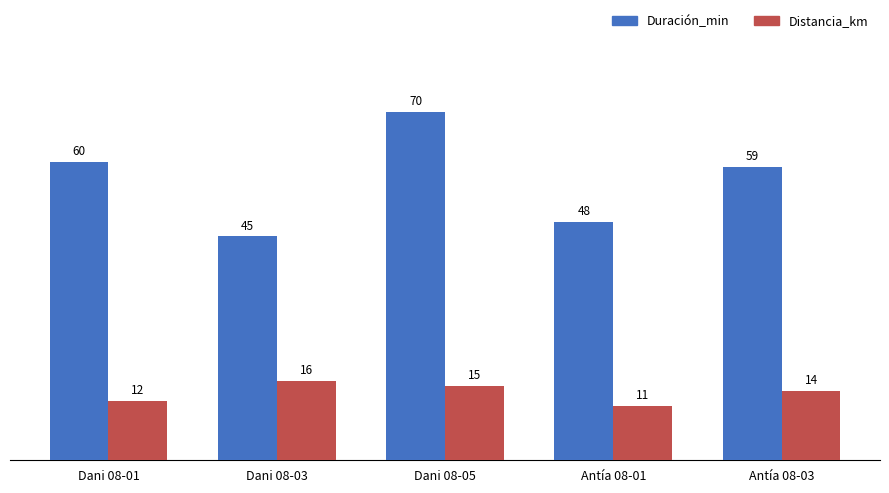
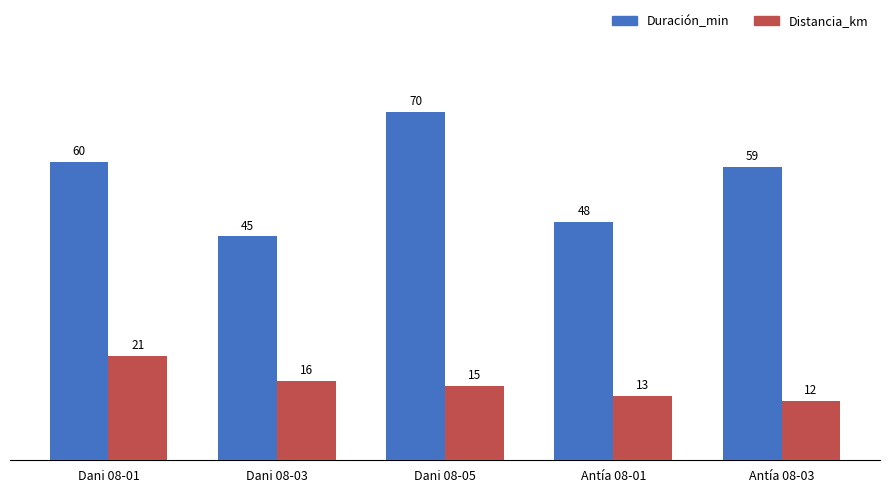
Distancia_km, Dani 08-01: 12 -> 21
Distancia_km, Antía 08-01: 11 -> 13
Distancia_km, Antía 08-03: 14 -> 12
